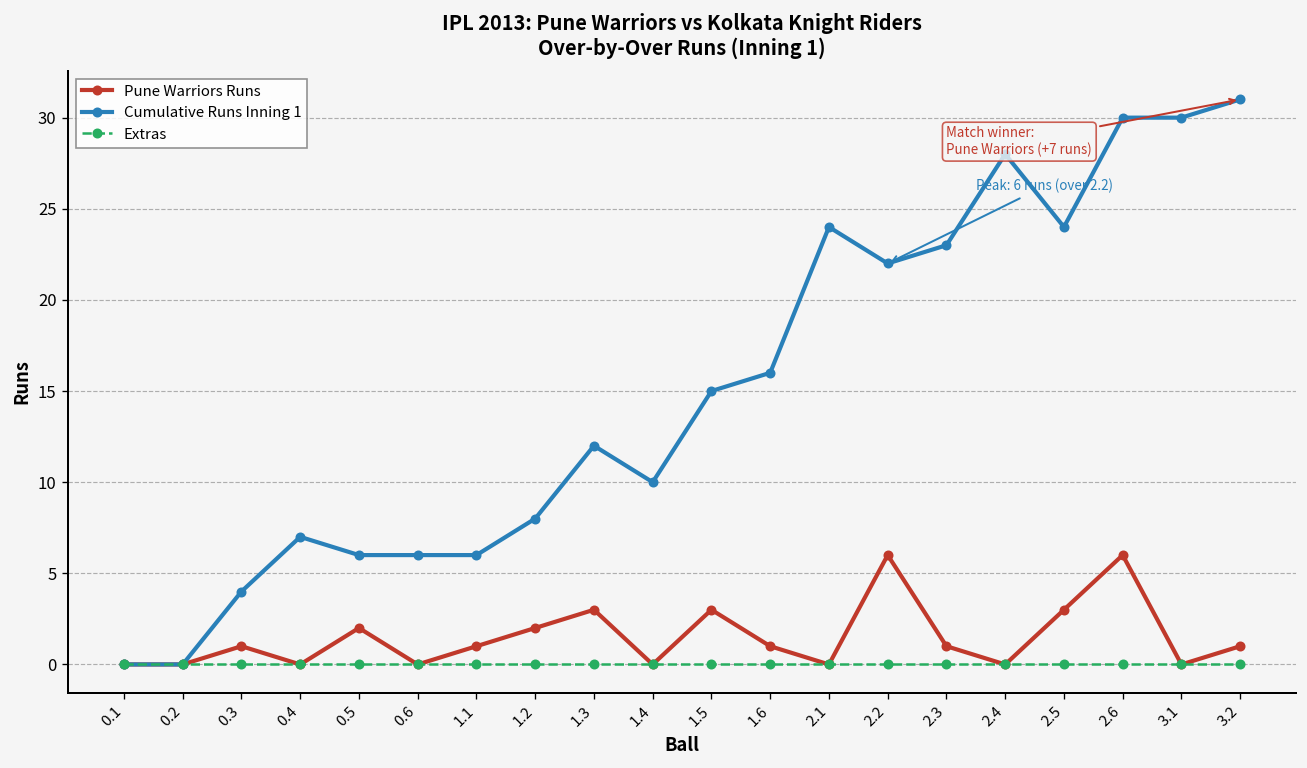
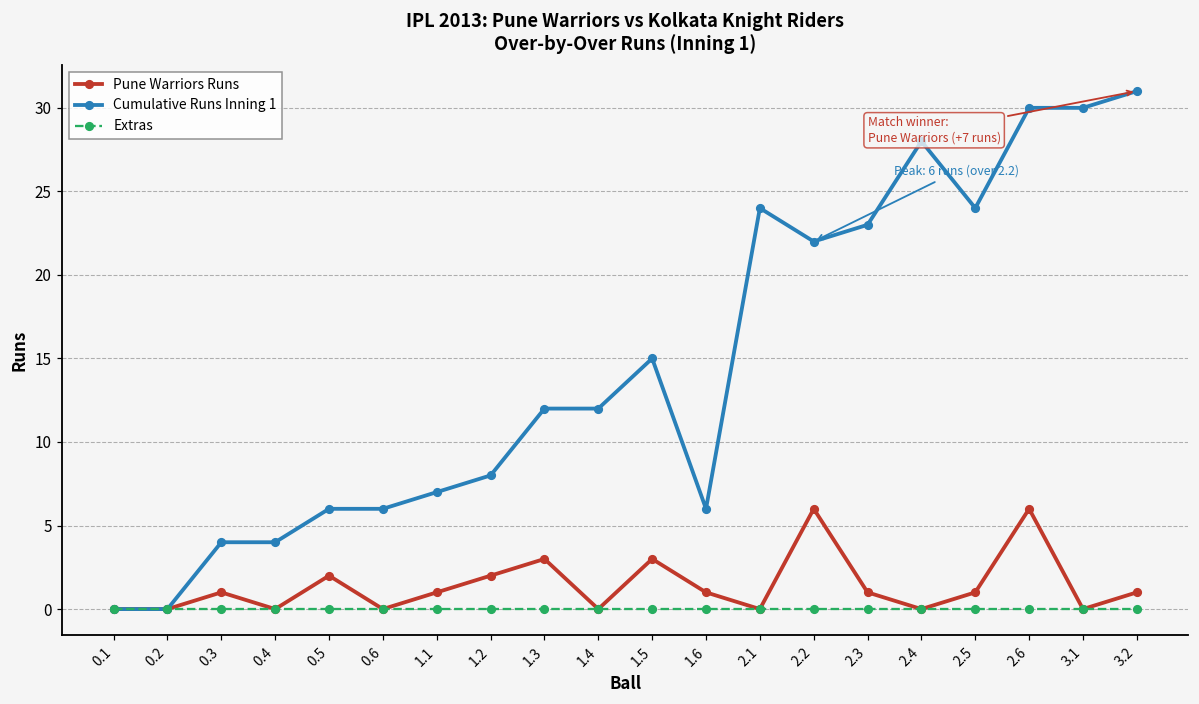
Cumulative Runs Inning 1, 0.4: 7 -> 4
Cumulative Runs Inning 1, 1.1: 6 -> 7
Cumulative Runs Inning 1, 1.4: 10 -> 12
Cumulative Runs Inning 1, 1.6: 16 -> 6
Pune Warriors Runs, 2.5: 3 -> 1
